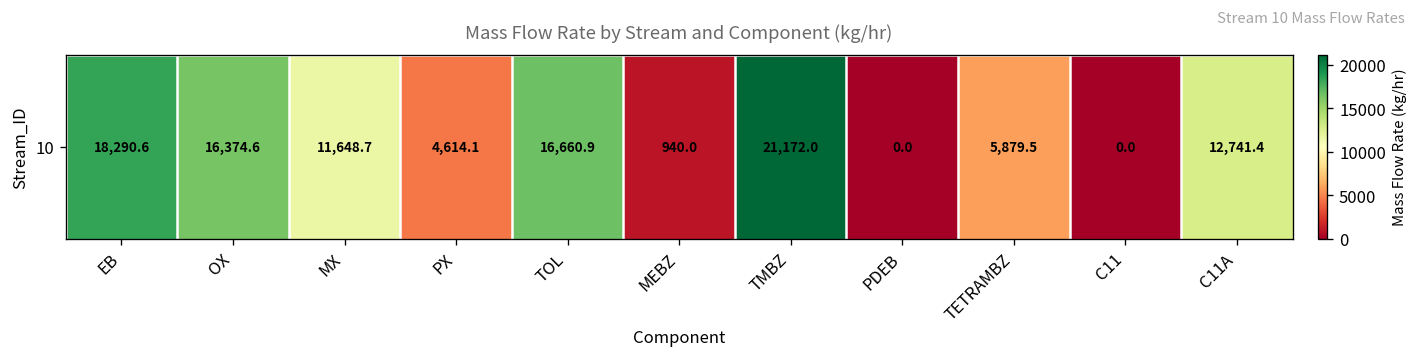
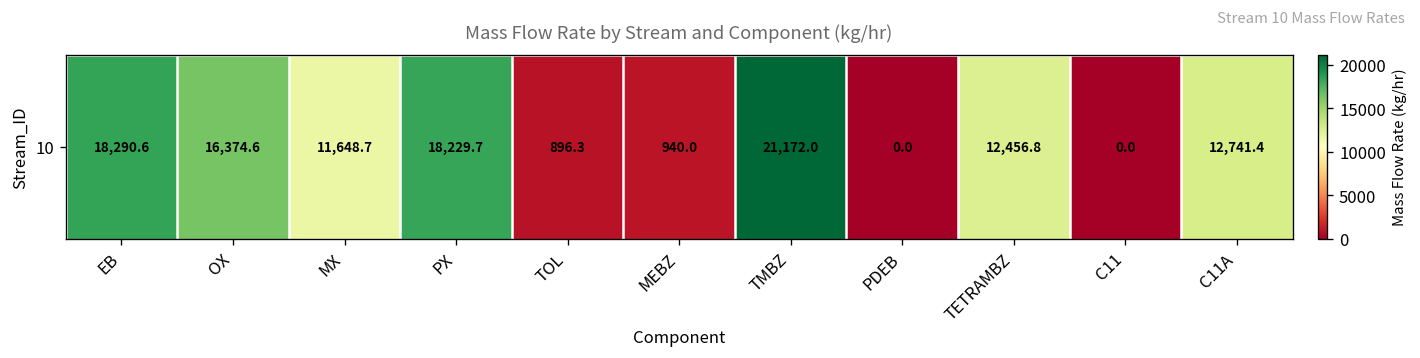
10, PX: 4,614.1 -> 18,229.7
10, TOL: 16,660.9 -> 896.3
10, TETRAMBZ: 5,879.5 -> 12,456.8
